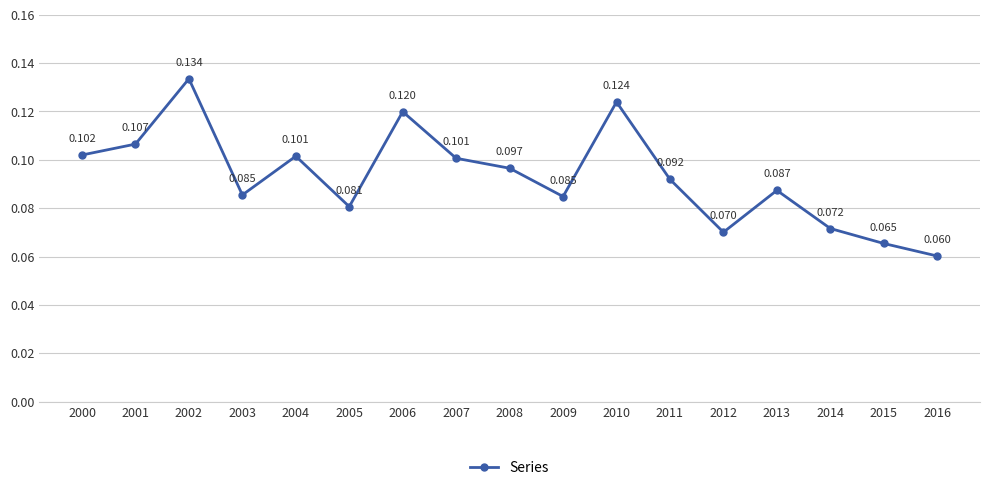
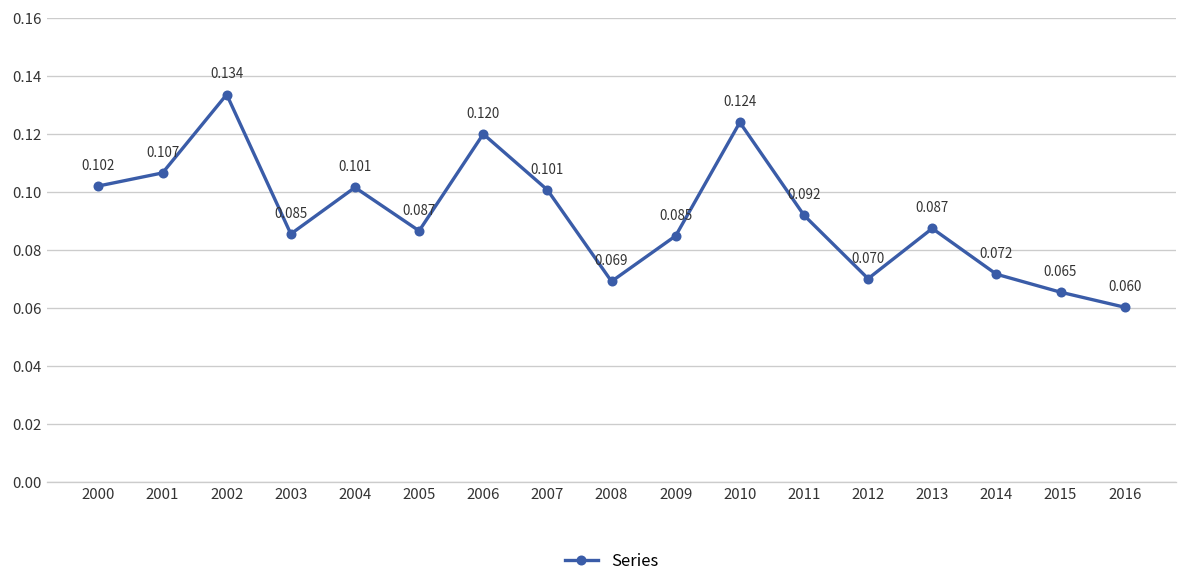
2005: 0.081 -> 0.087
2008: 0.097 -> 0.069
